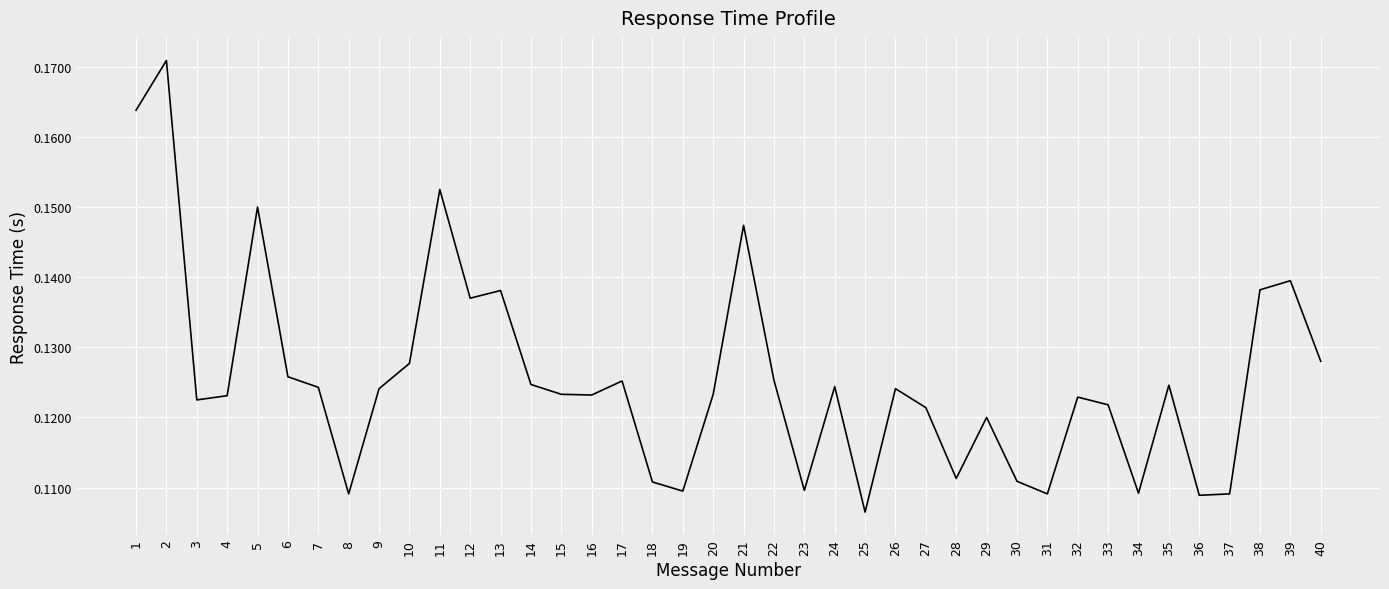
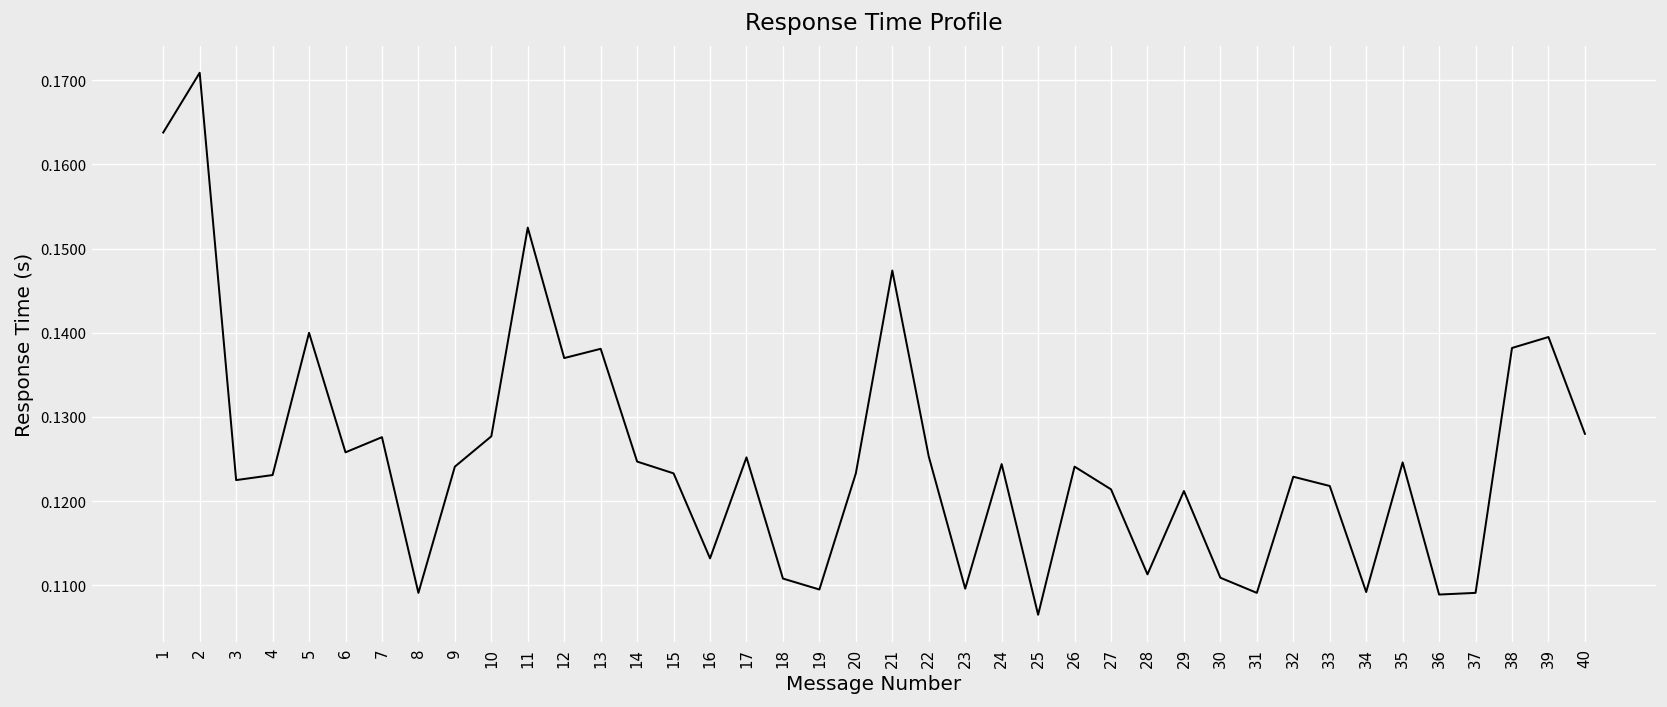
5: 0.15 -> 0.14
7: 0.124 -> 0.128
16: 0.123 -> 0.113
29: 0.120 -> 0.121
